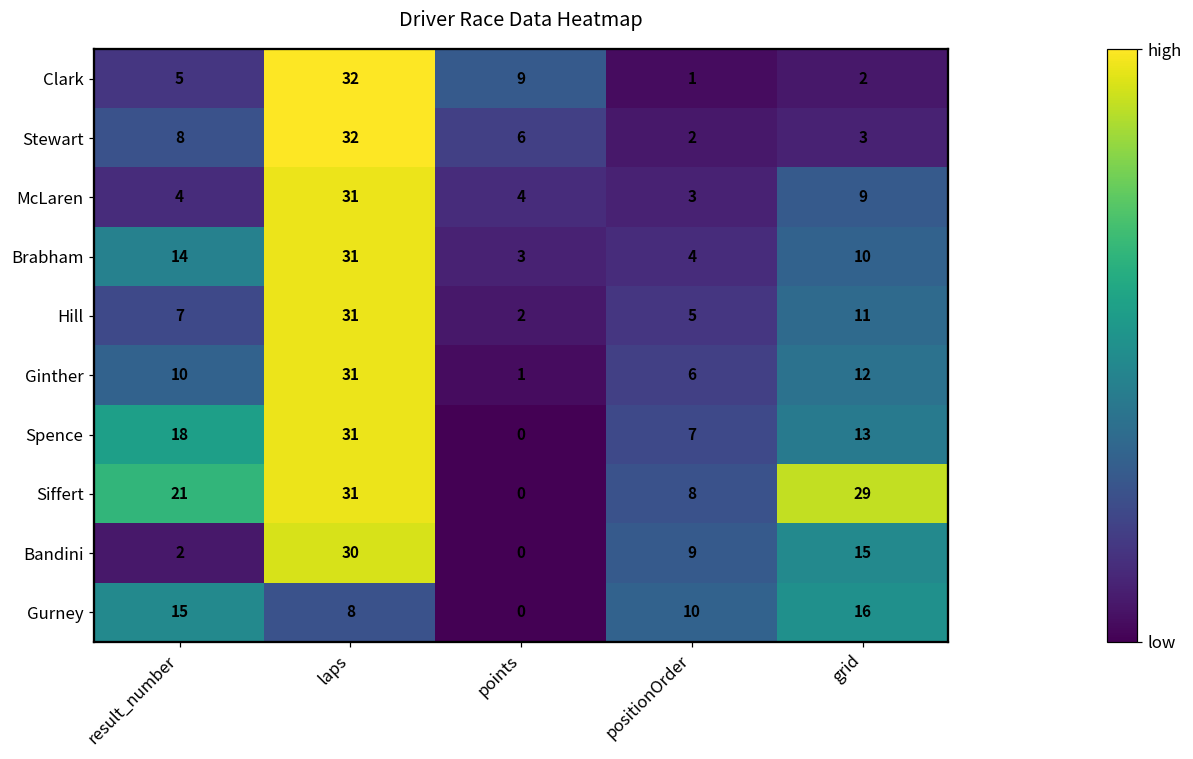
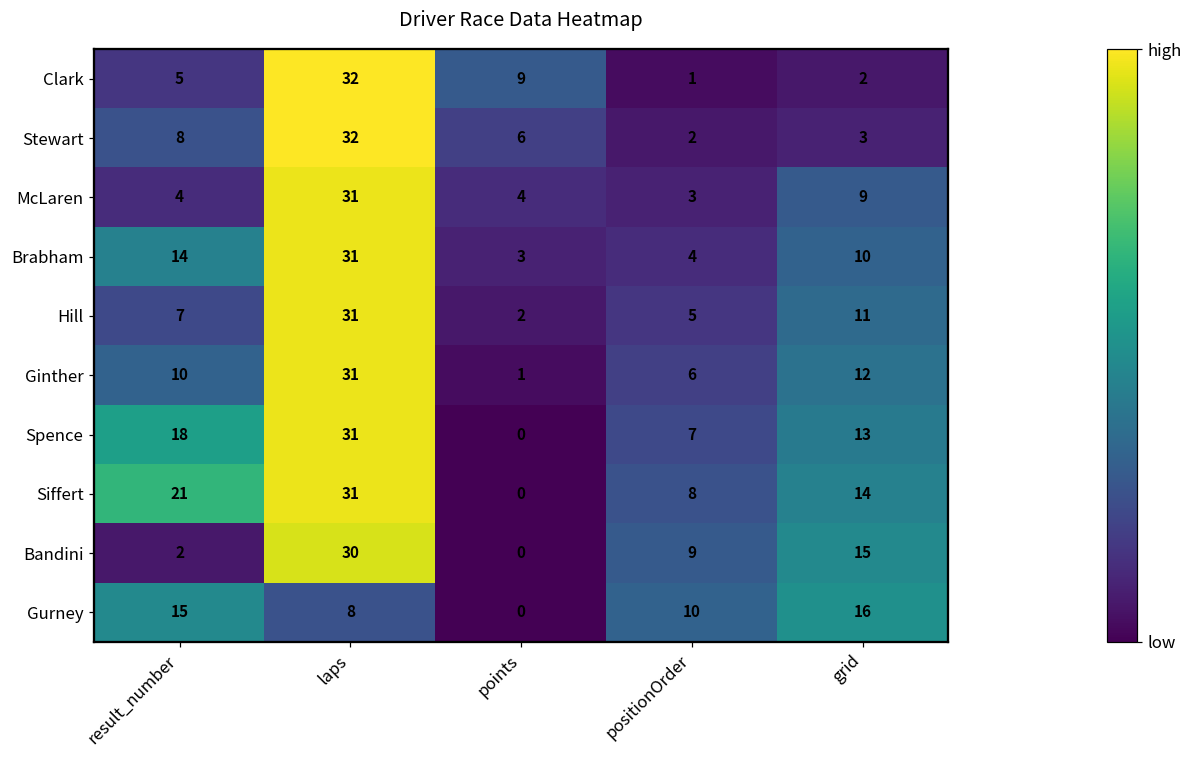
Siffert, grid: 29 -> 14
